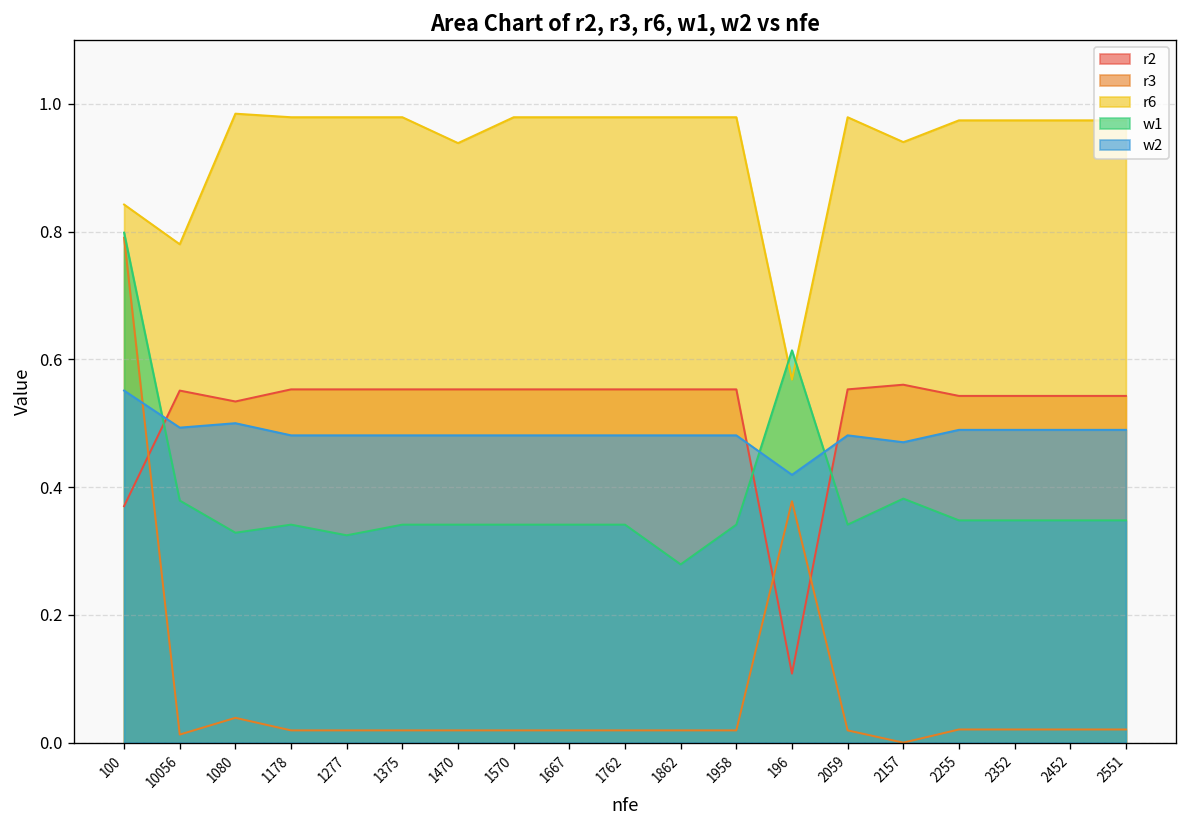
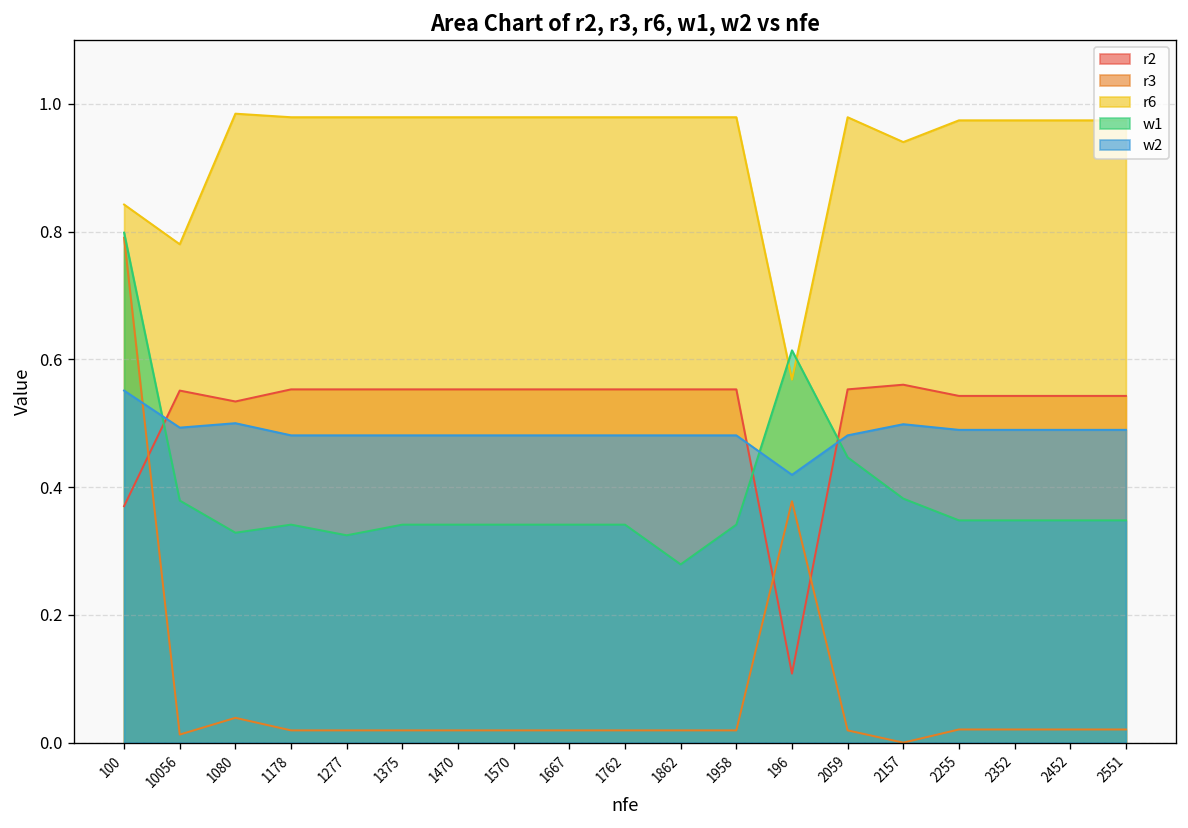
r6, 1470: 0.94 -> 0.98
w1, 2059: 0.34 -> 0.45
w2, 2157: 0.47 -> 0.50
